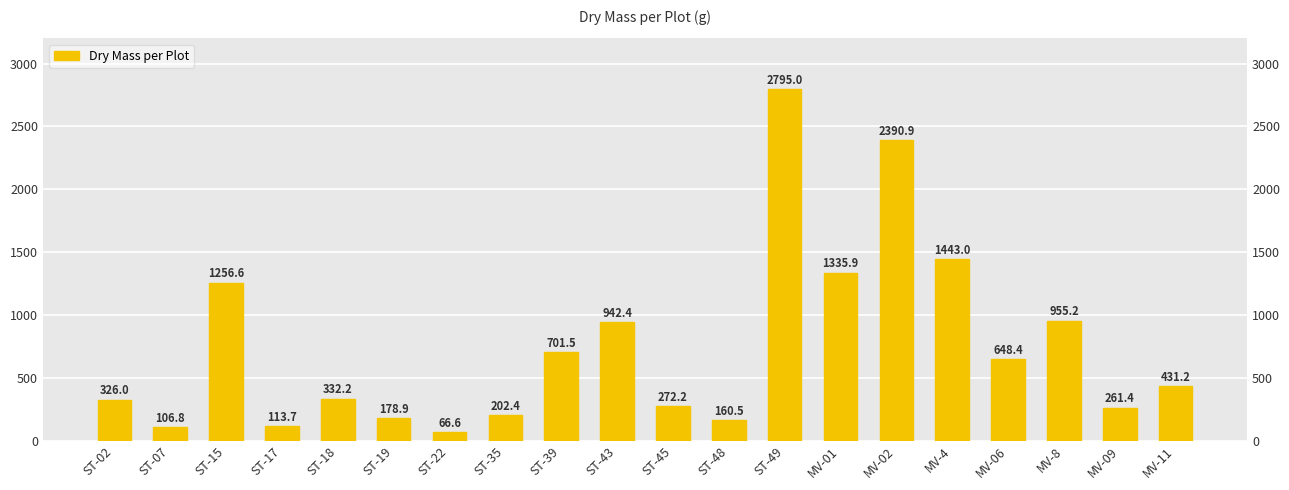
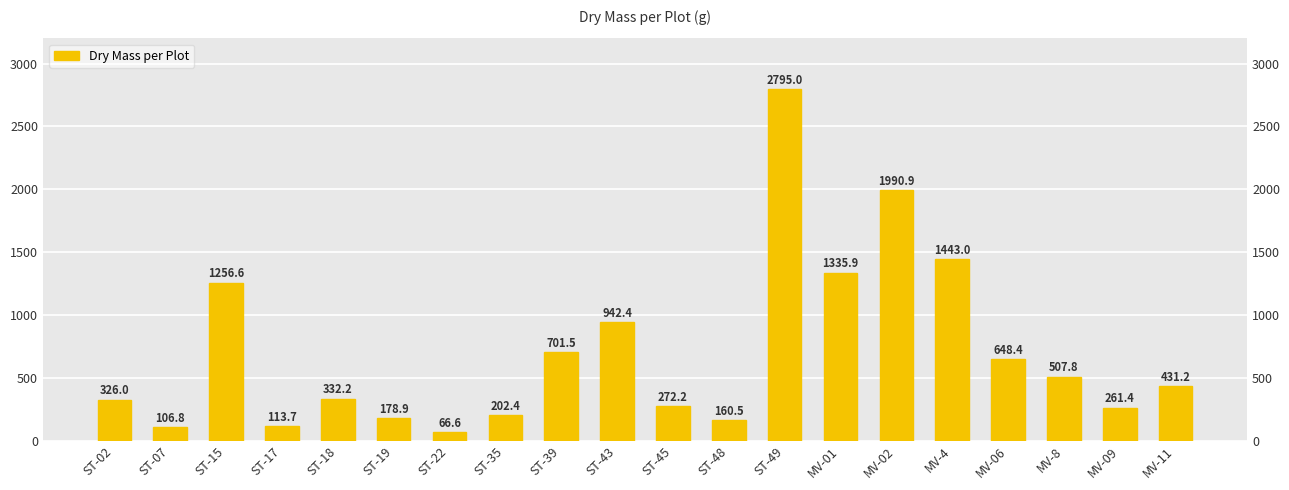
MV-02: 2390.9 -> 1990.9
MV-8: 955.2 -> 507.8
